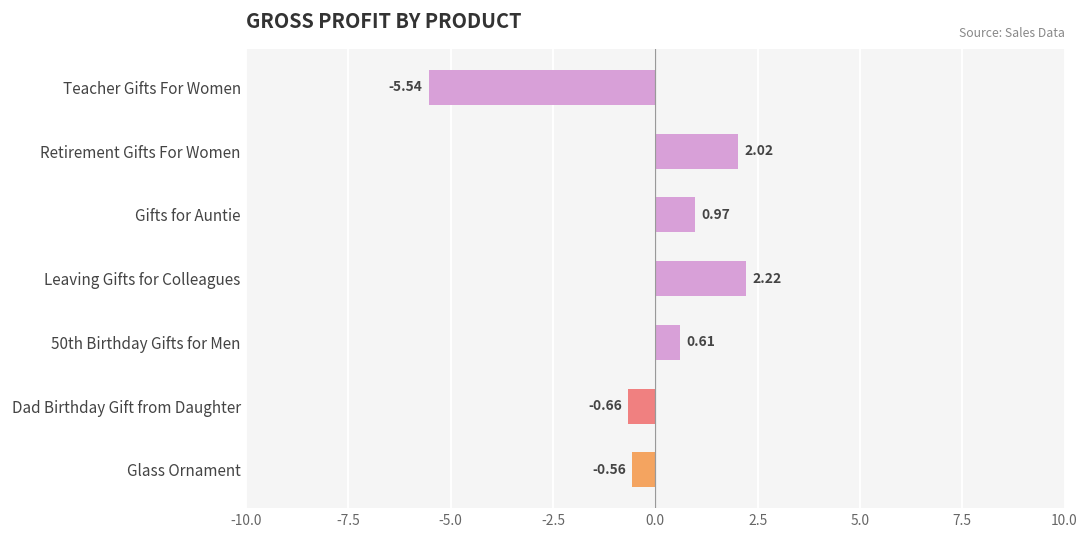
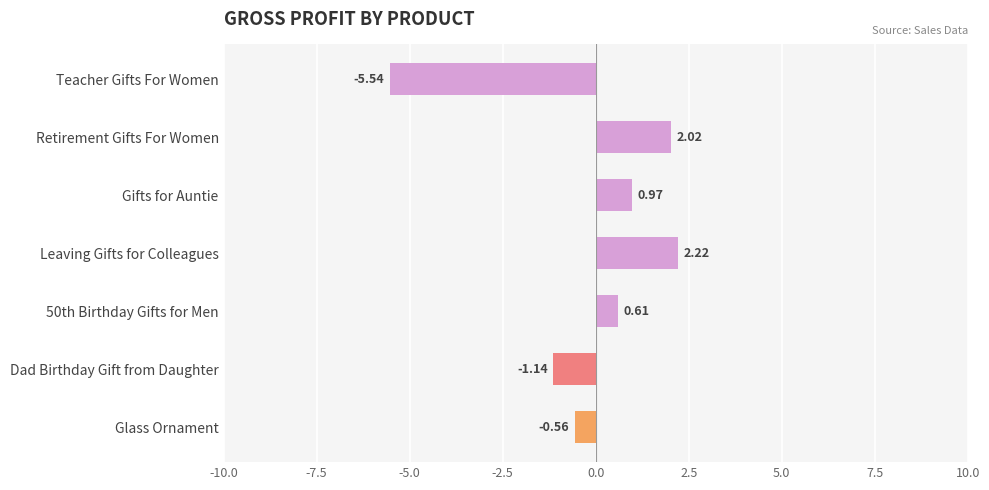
Dad Birthday Gift from Daughter: -0.66 -> -1.14
